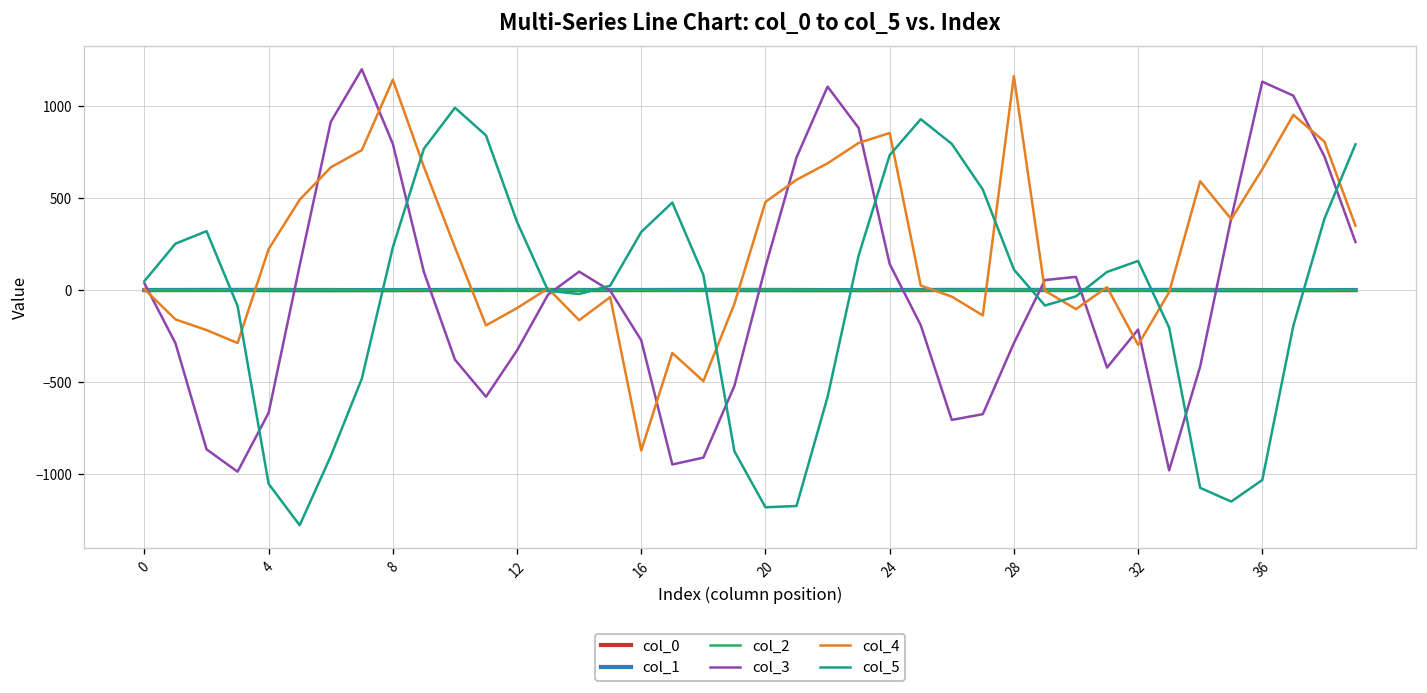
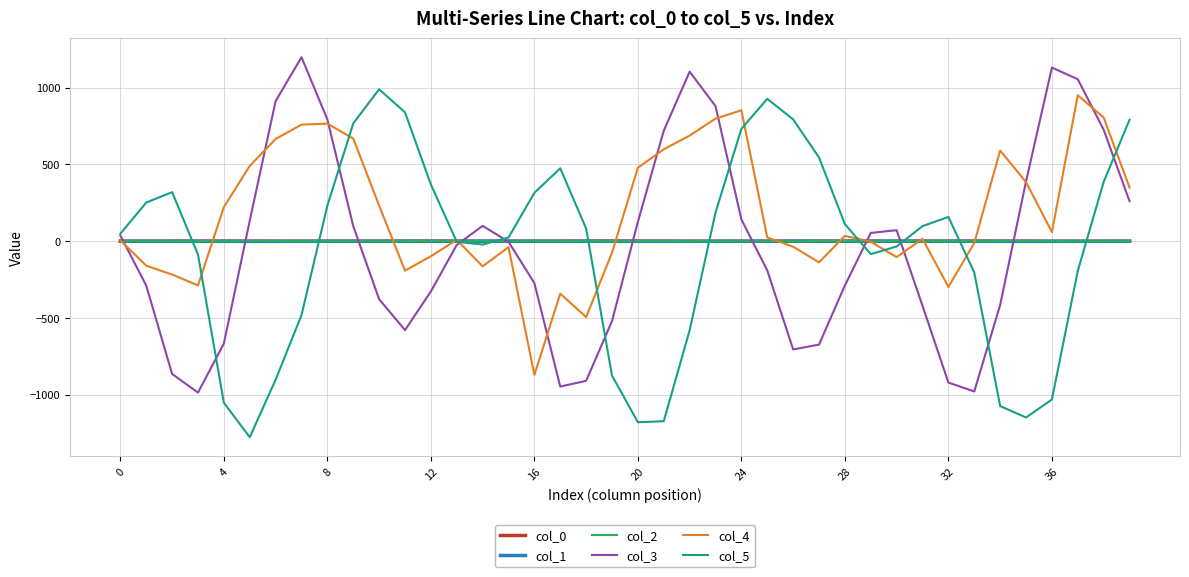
col_4, 8: 1140 -> 770
col_4, 28: 1160 -> 30
col_3, 32: -210 -> -920
col_4, 36: 660 -> 60
